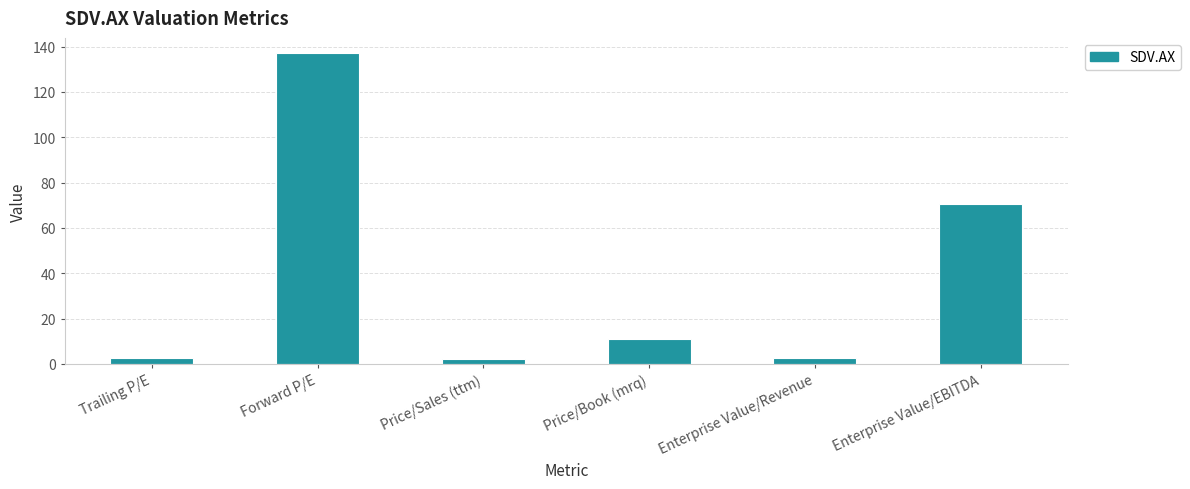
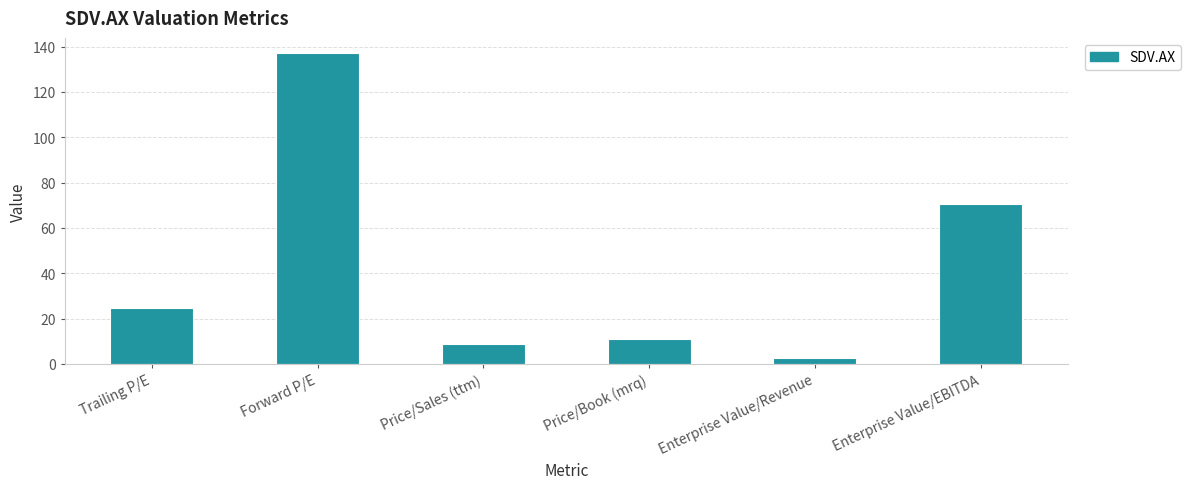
Trailing P/E: 3 -> 25
Price/Sales (ttm): 2 -> 9
